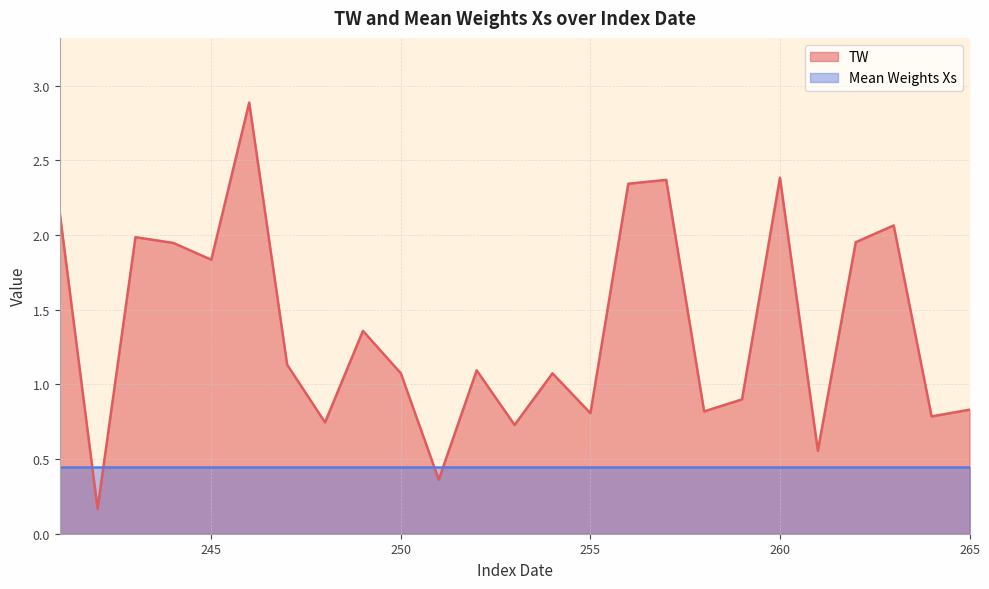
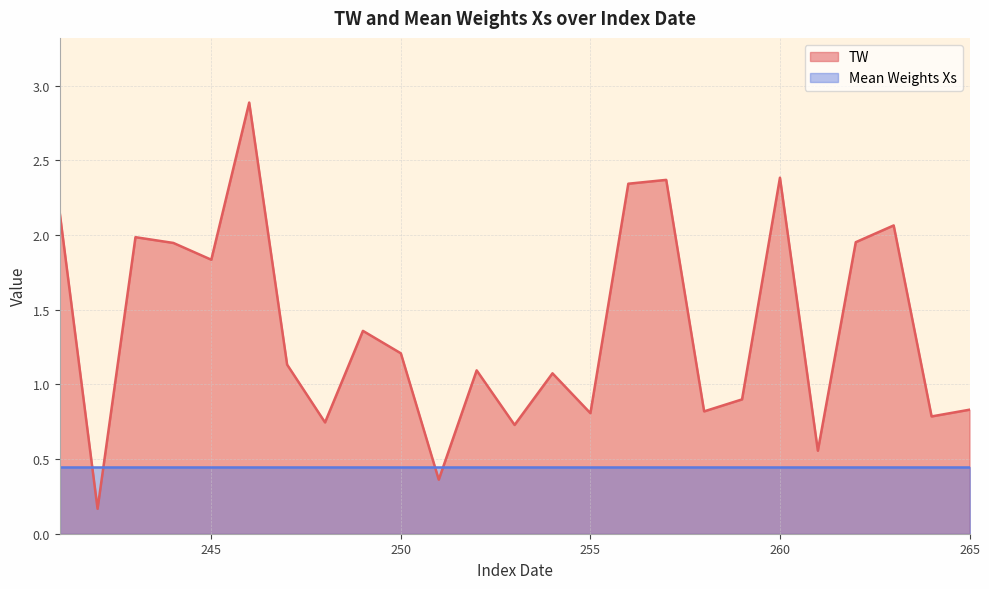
TW, 250: 1.07 -> 1.21
